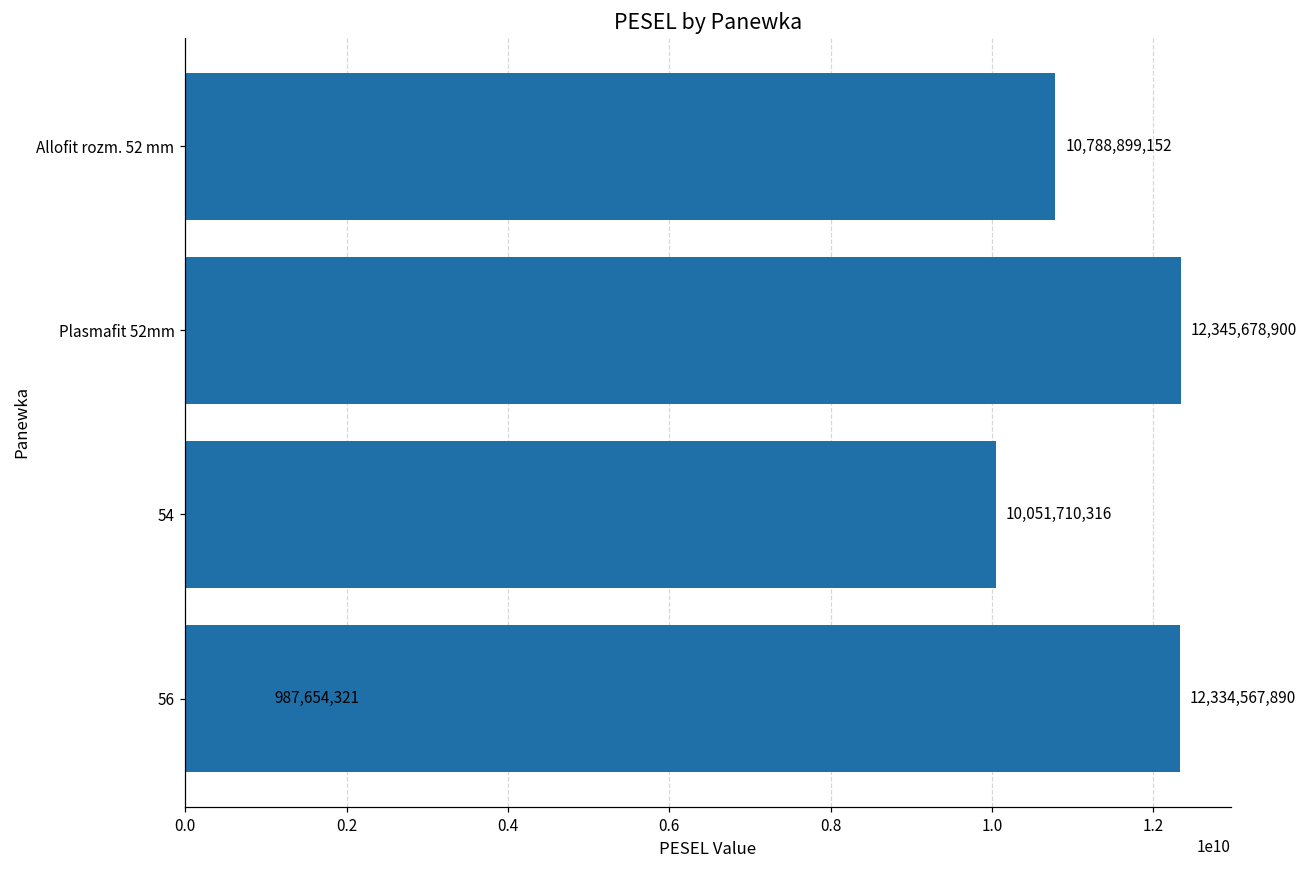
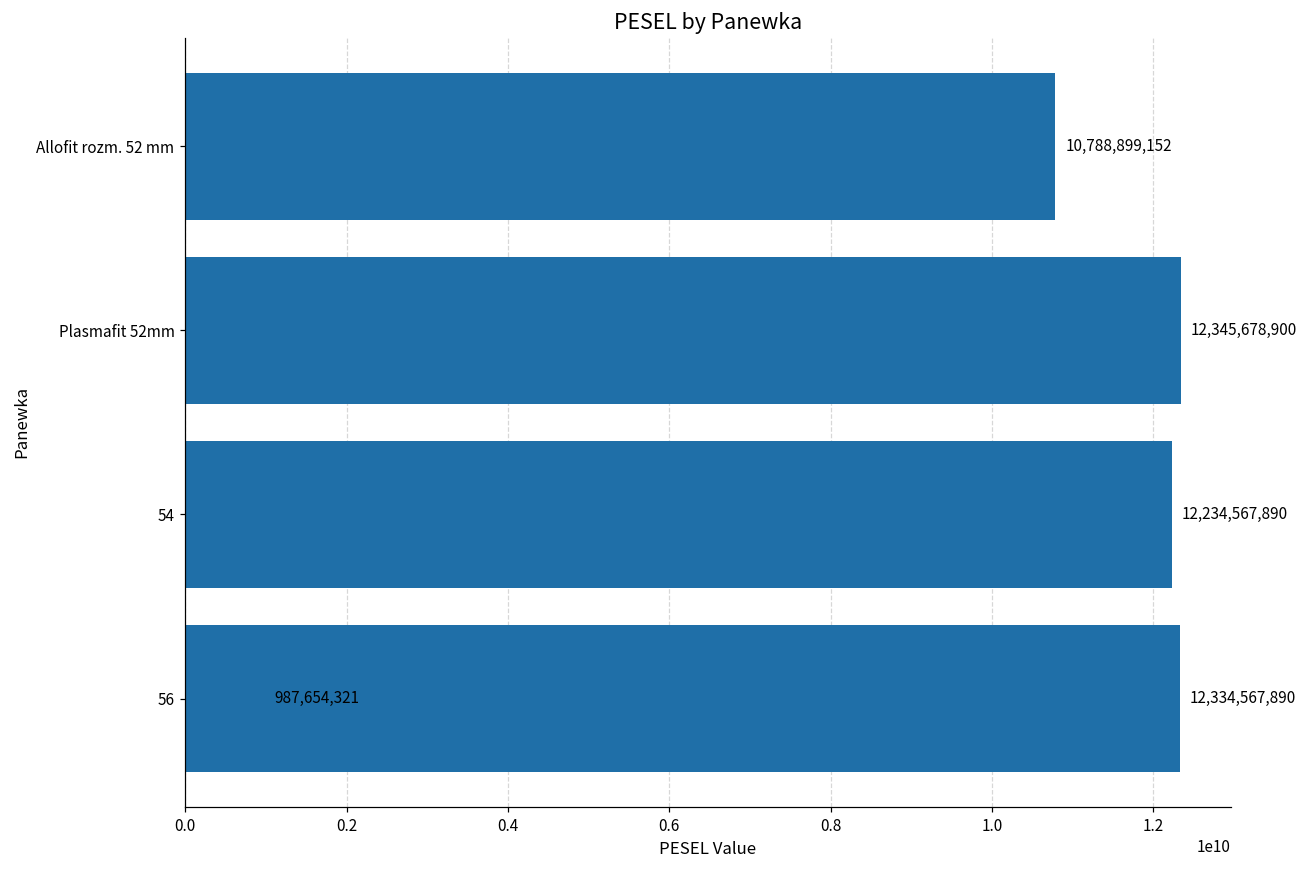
54: 10,051,710,316 -> 12,234,567,890
